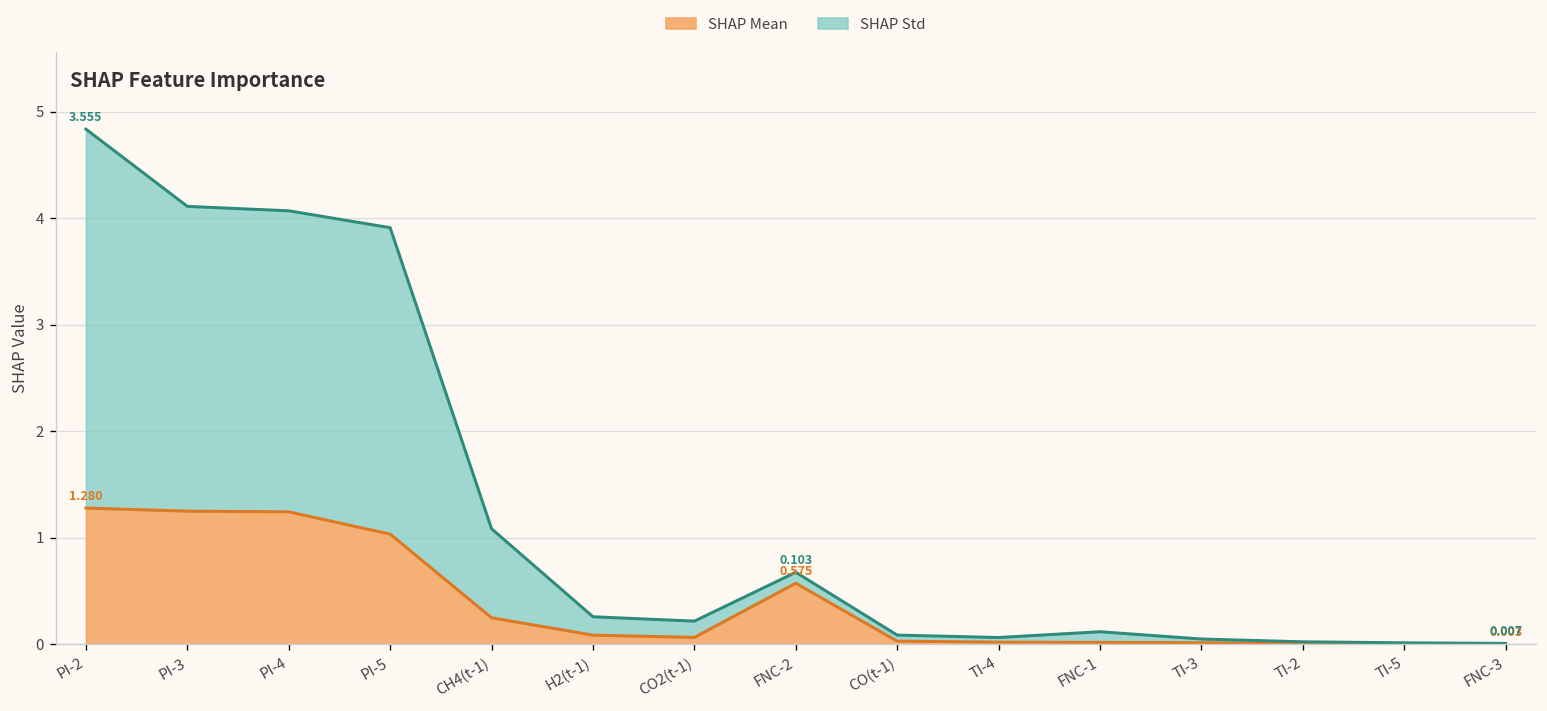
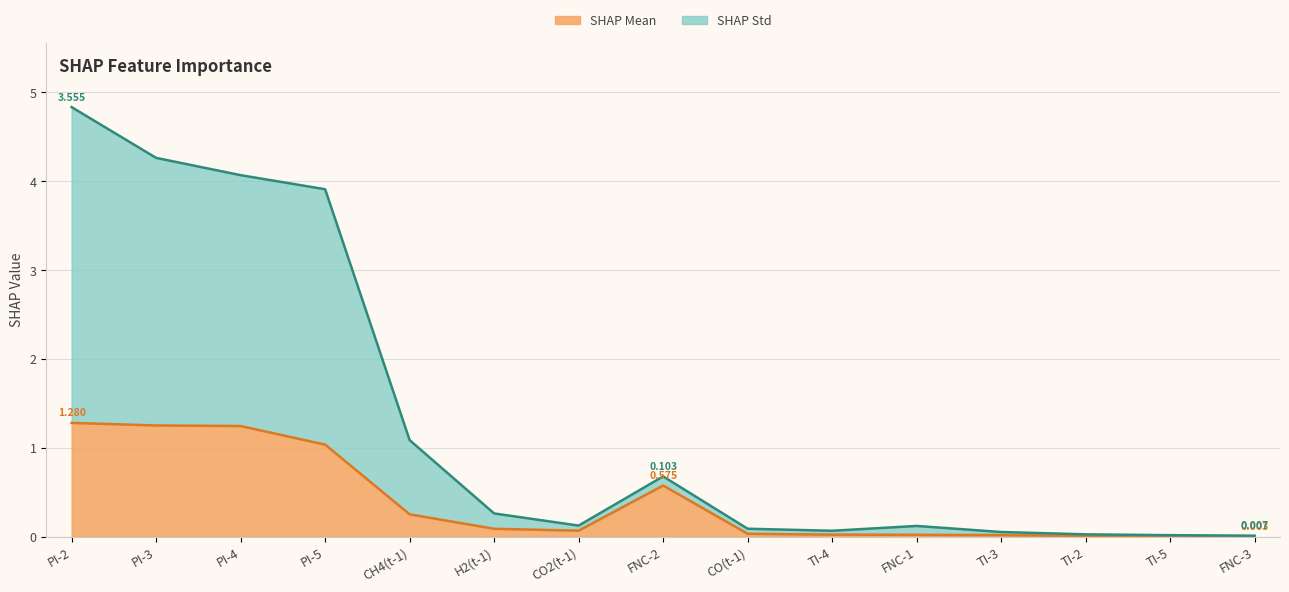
SHAP Std, PI-3: 2.9 -> 3.0
SHAP Std, CO2(t-1): 0.2 -> 0.1
